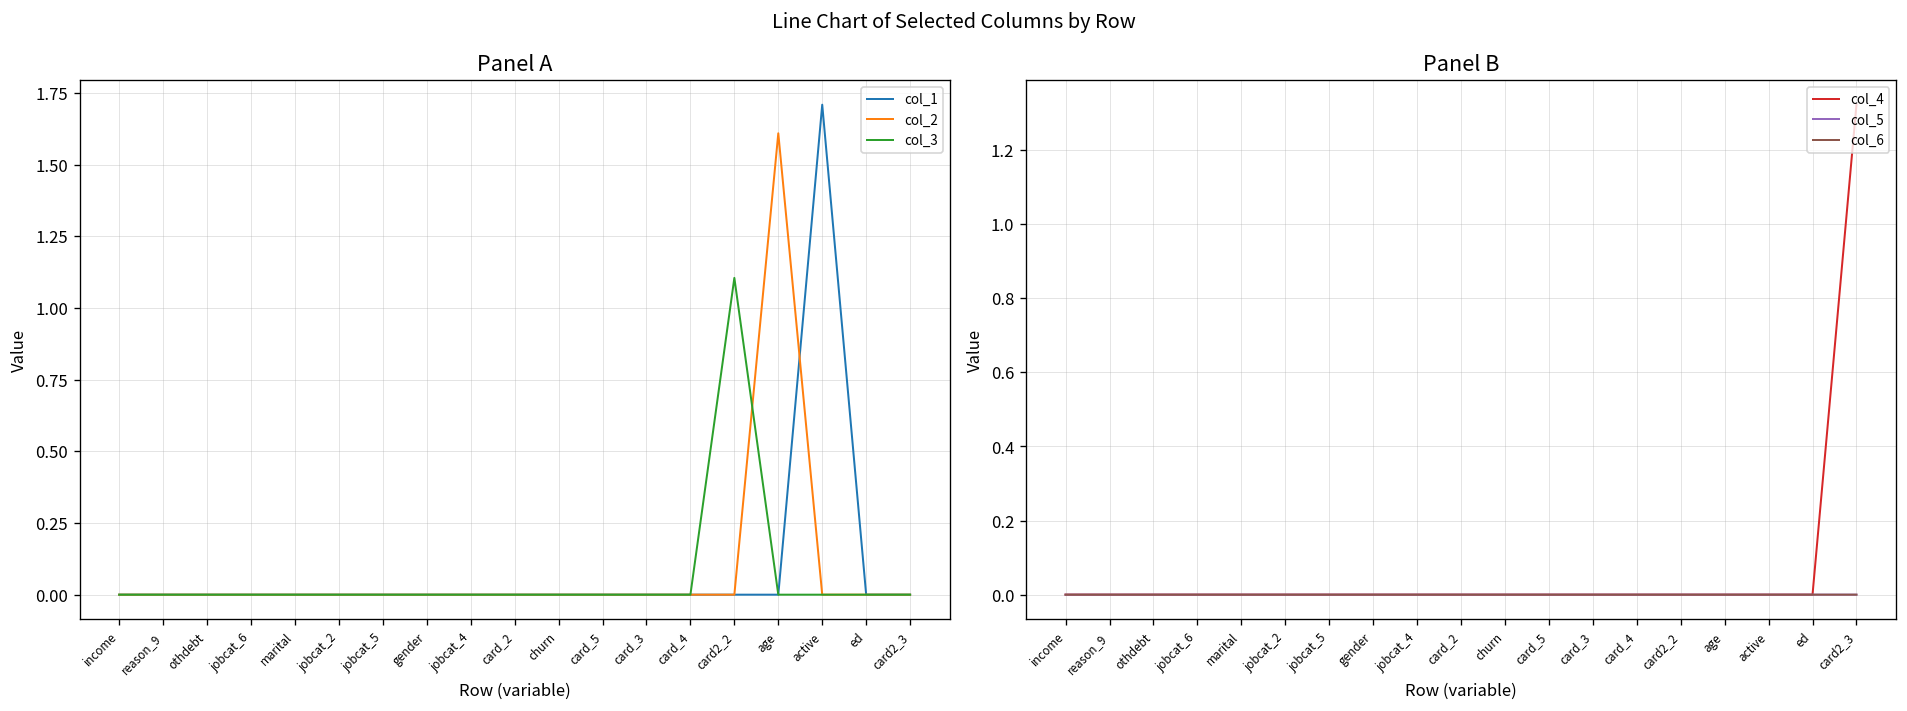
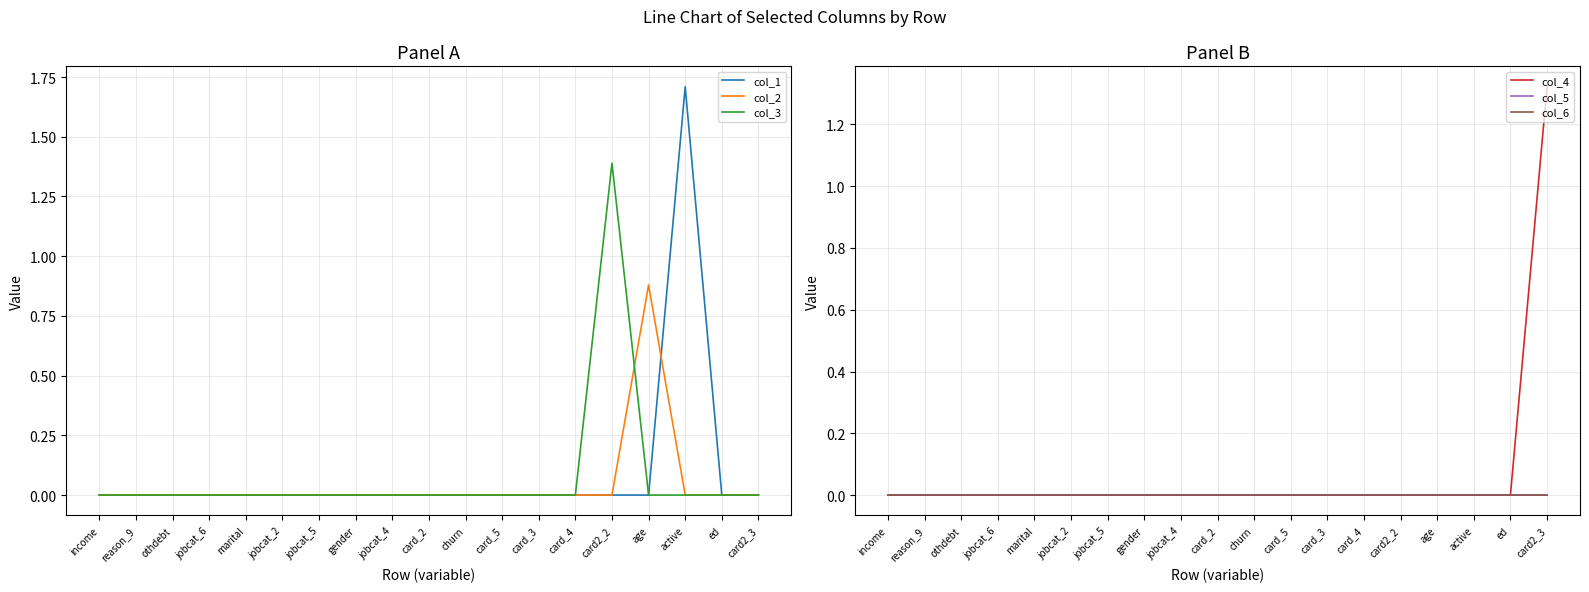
Panel A, col_3, card2_2: 1.11 -> 1.39
Panel A, col_2, age: 1.61 -> 0.88
